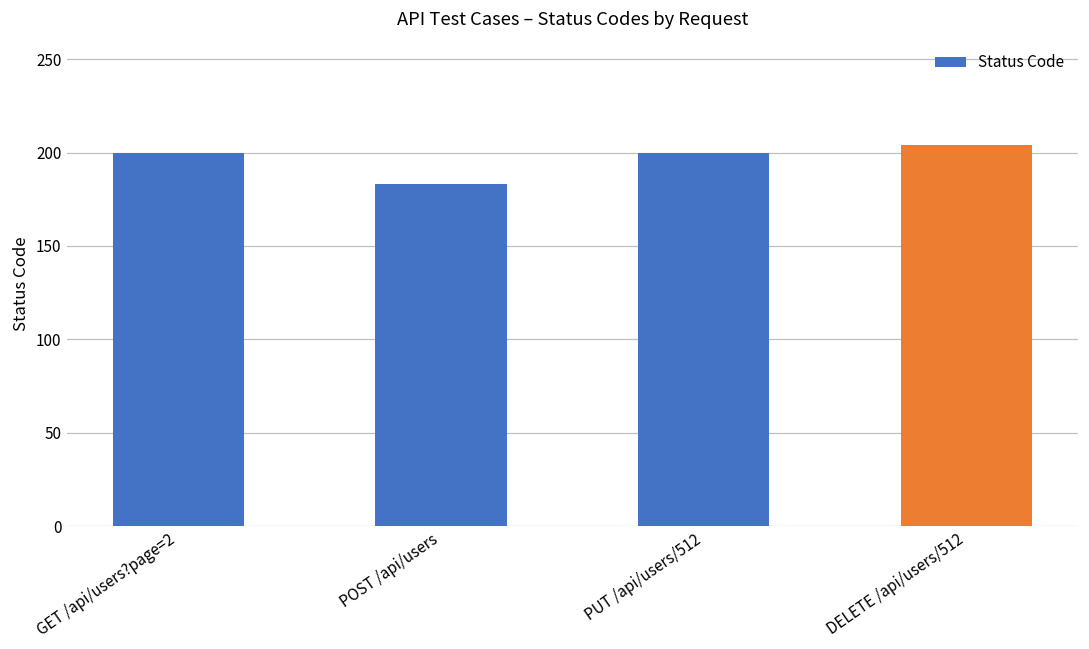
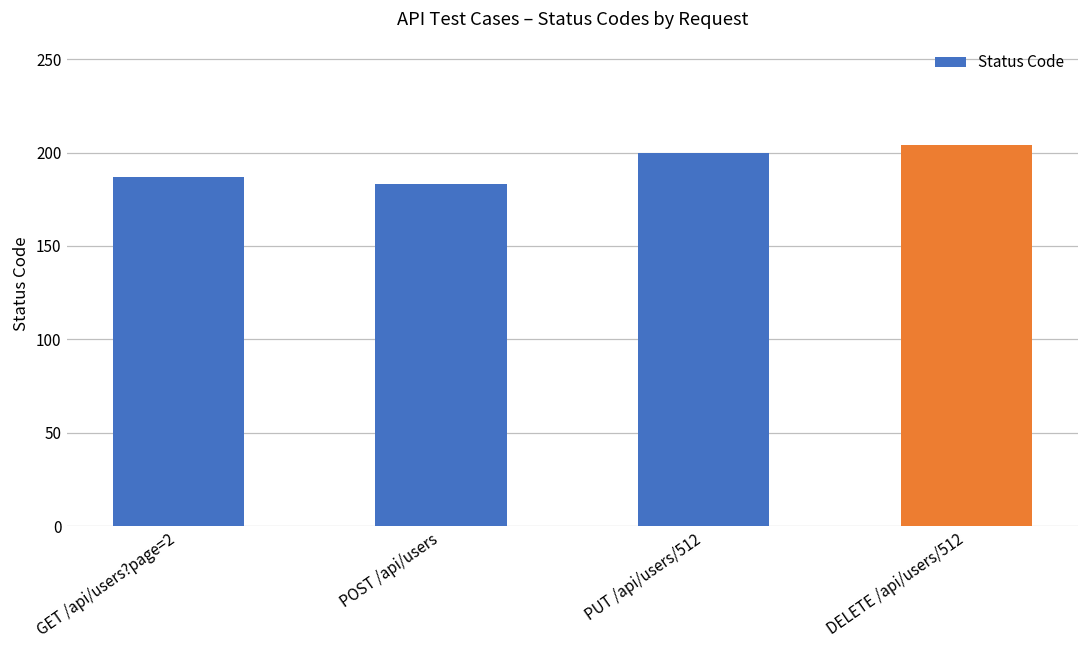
GET /api/users?page=2: 200 -> 187
